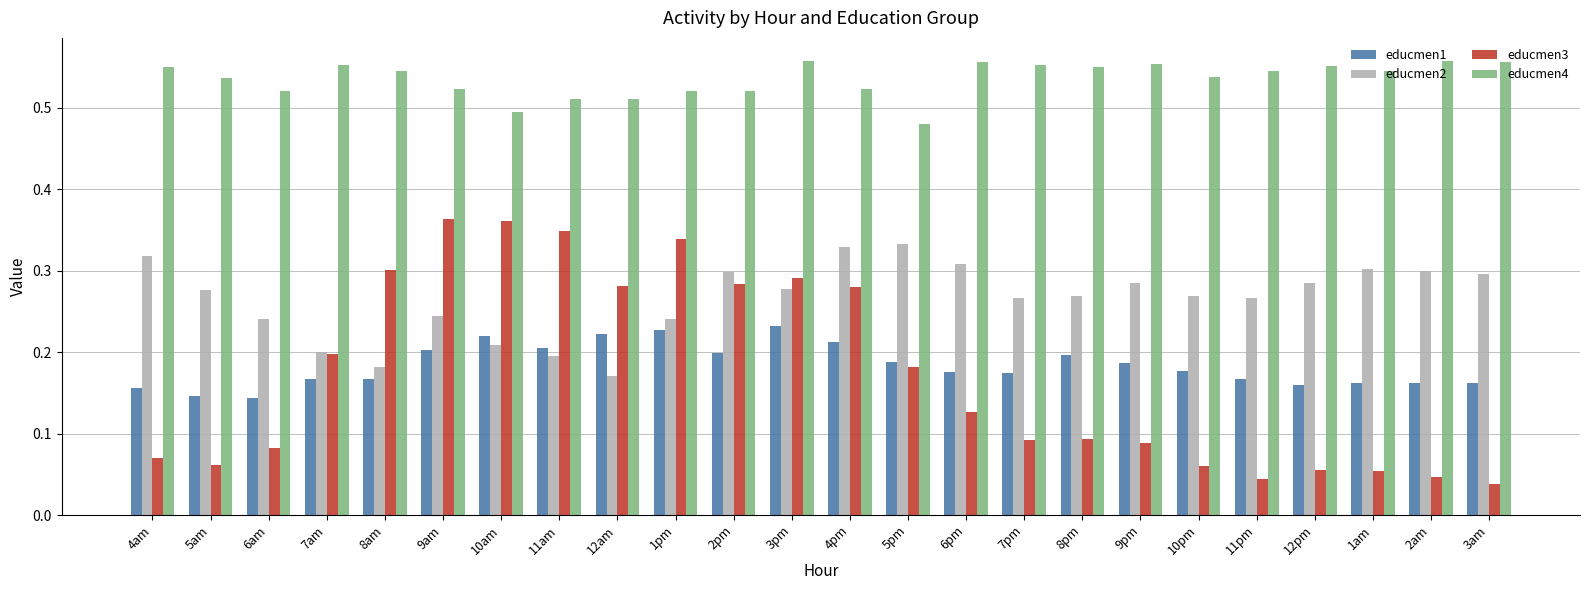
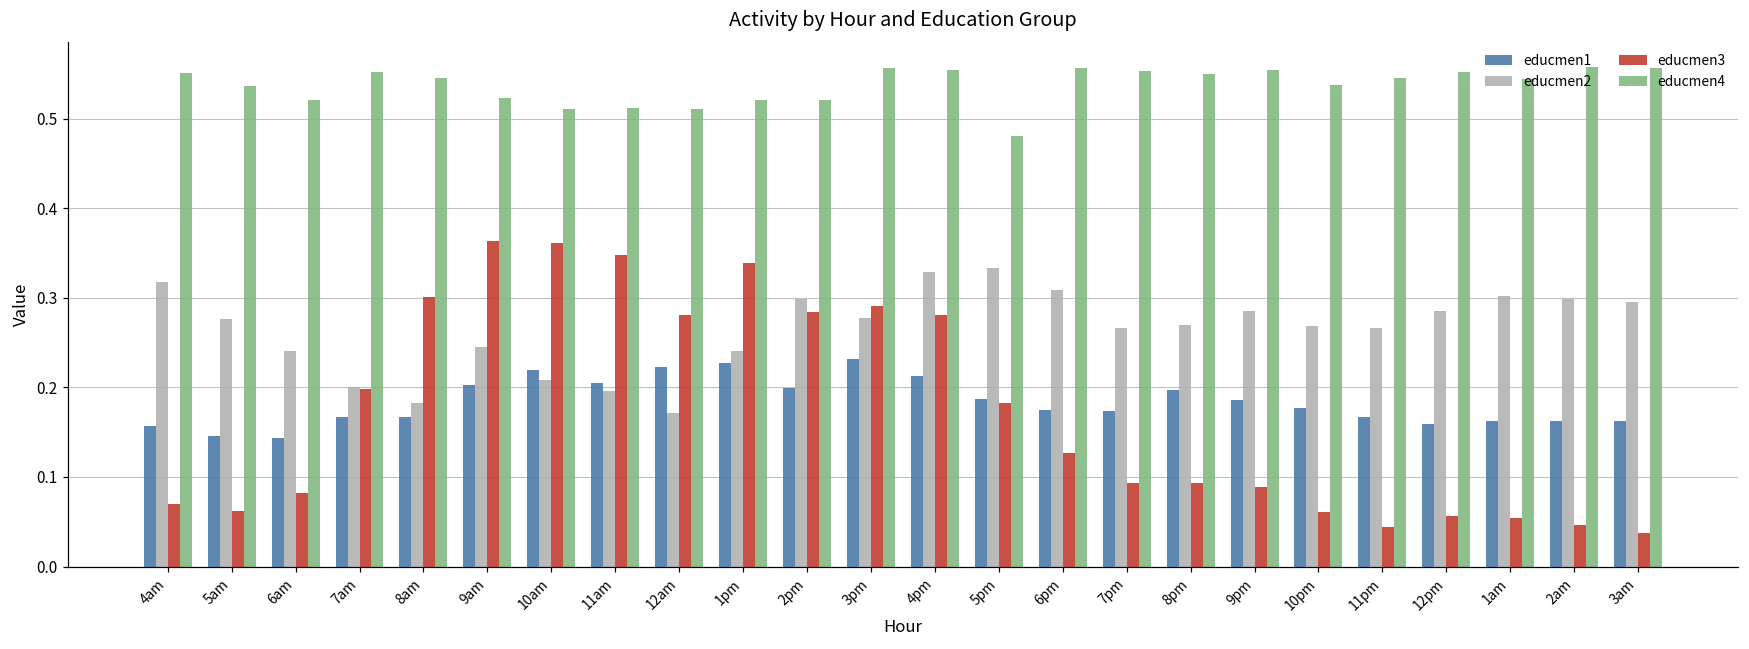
educmen4, 10am: 0.49 -> 0.51
educmen4, 4pm: 0.52 -> 0.55
